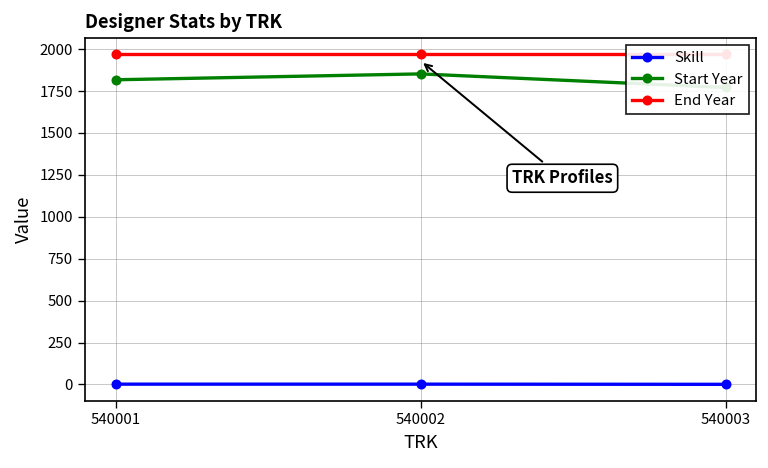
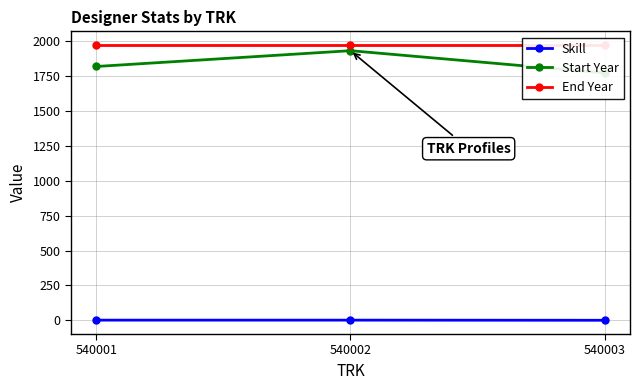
Start Year, 540002: 1850 -> 1930
